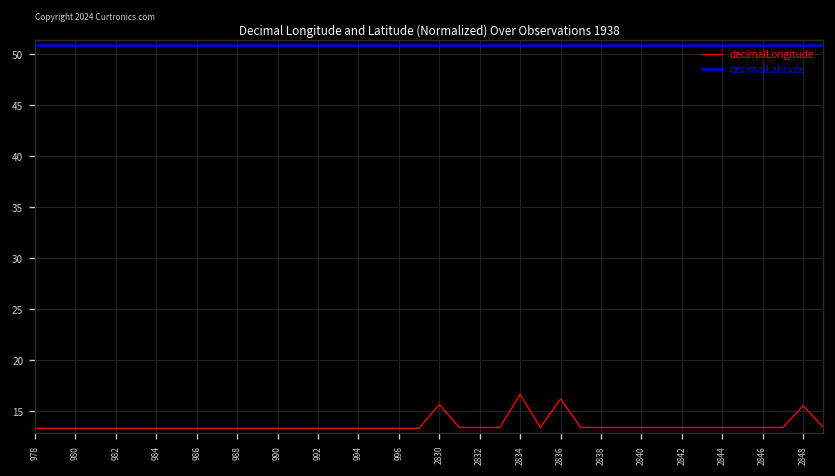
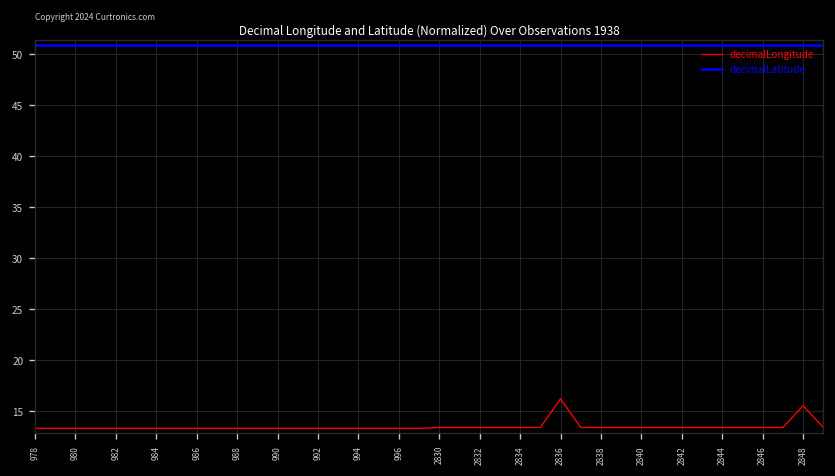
decimalLongitude, 2830: 16 -> 13
decimalLongitude, 2834: 17 -> 13
